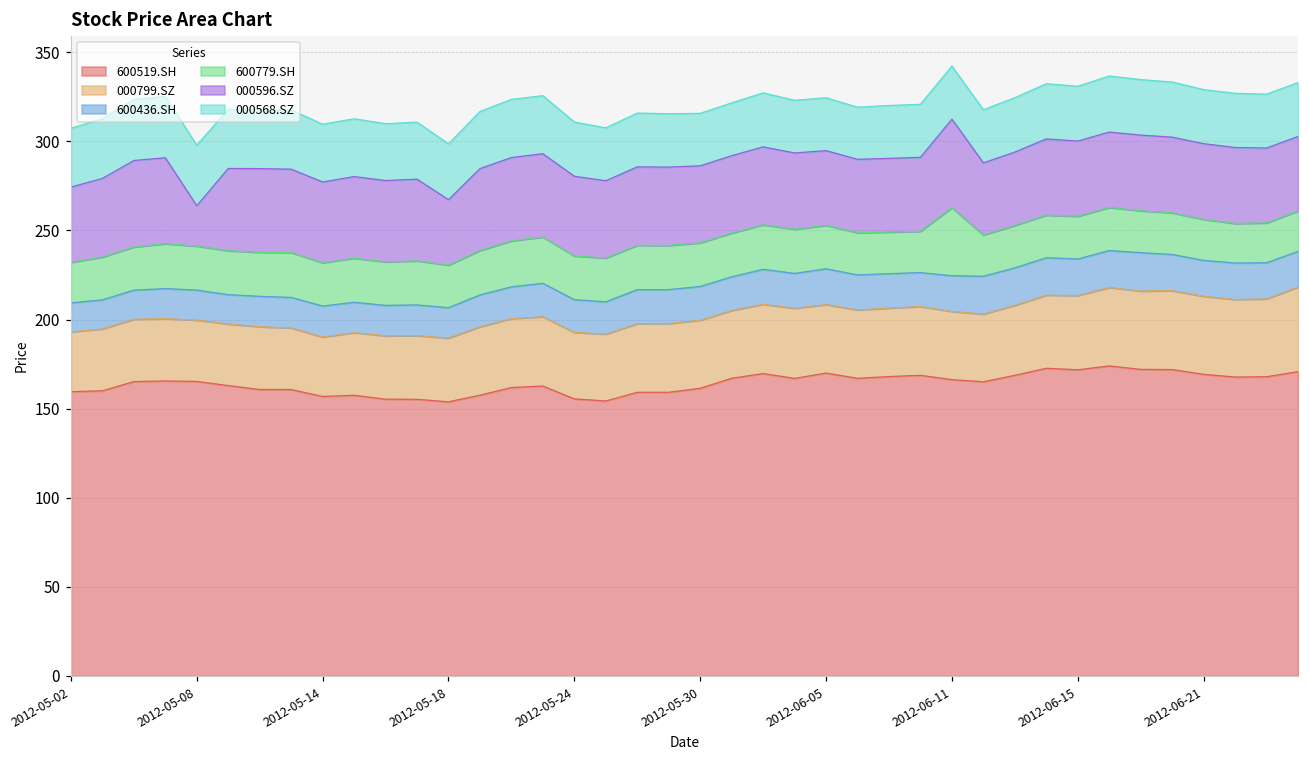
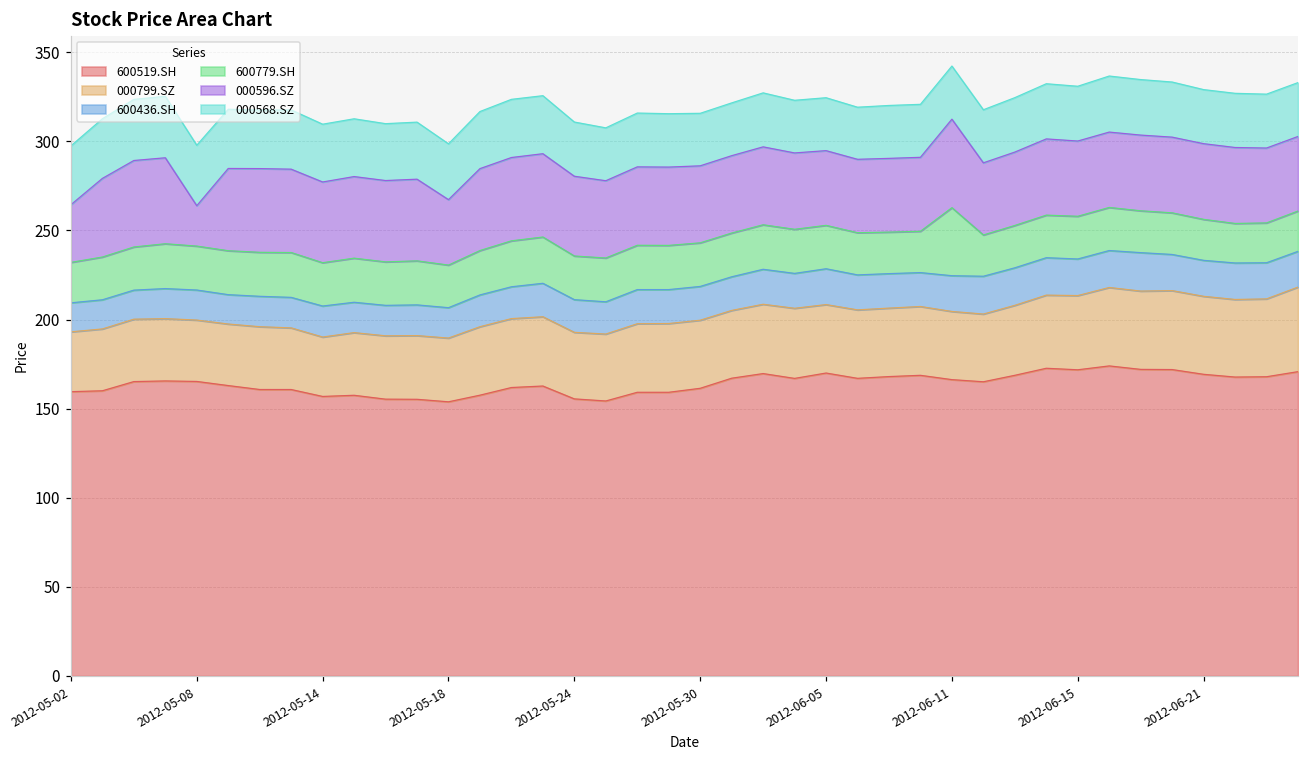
000596.SZ, 2012-05-02: 42 -> 32
